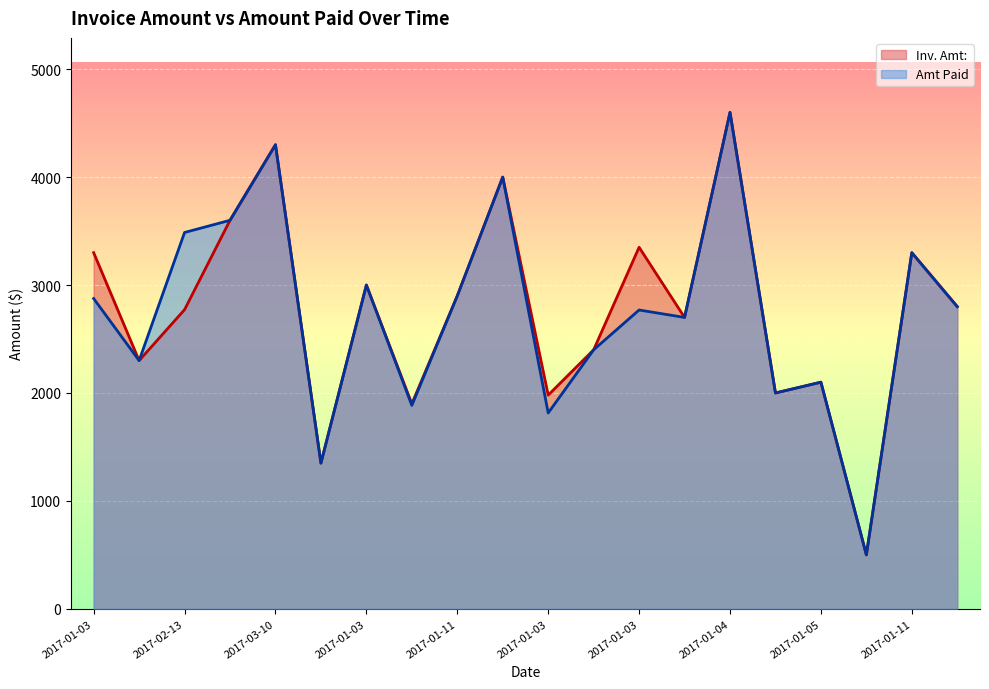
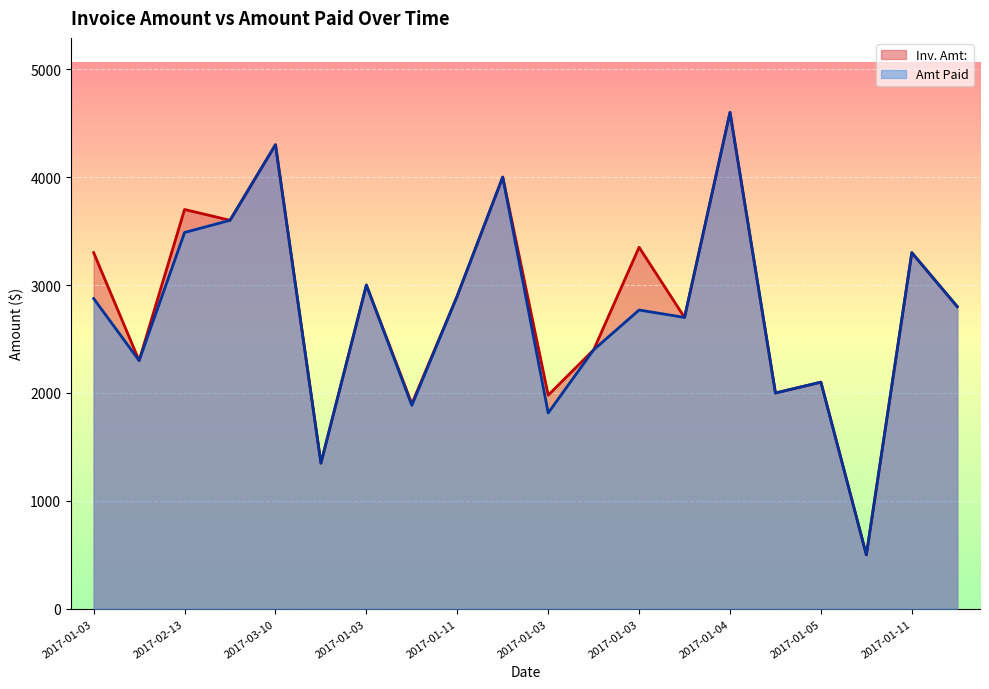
Inv. Amt:, 2017-02-13: 2770 -> 3700
